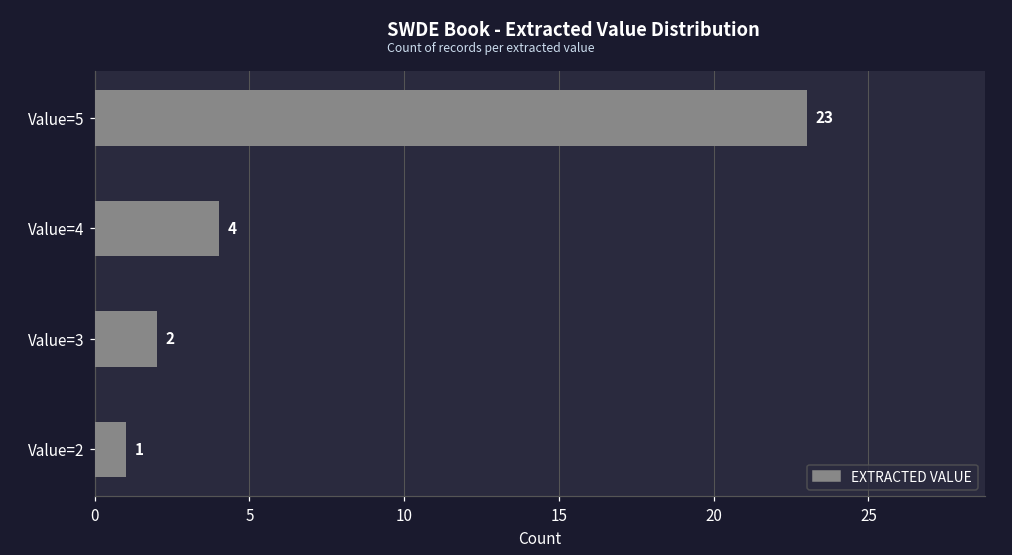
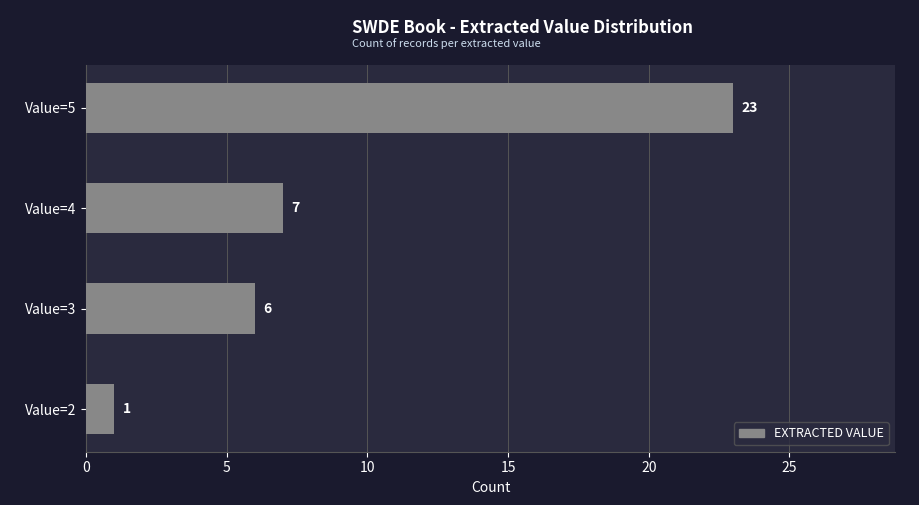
Value=4: 4 -> 7
Value=3: 2 -> 6
